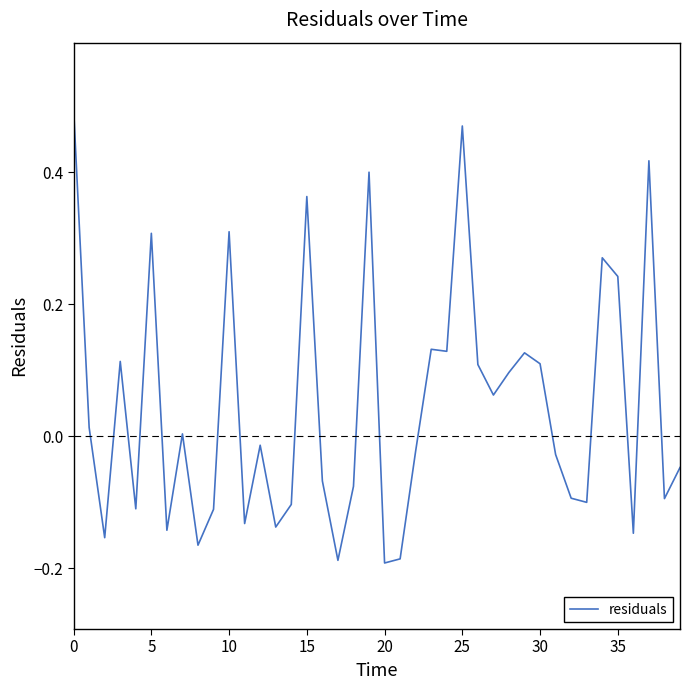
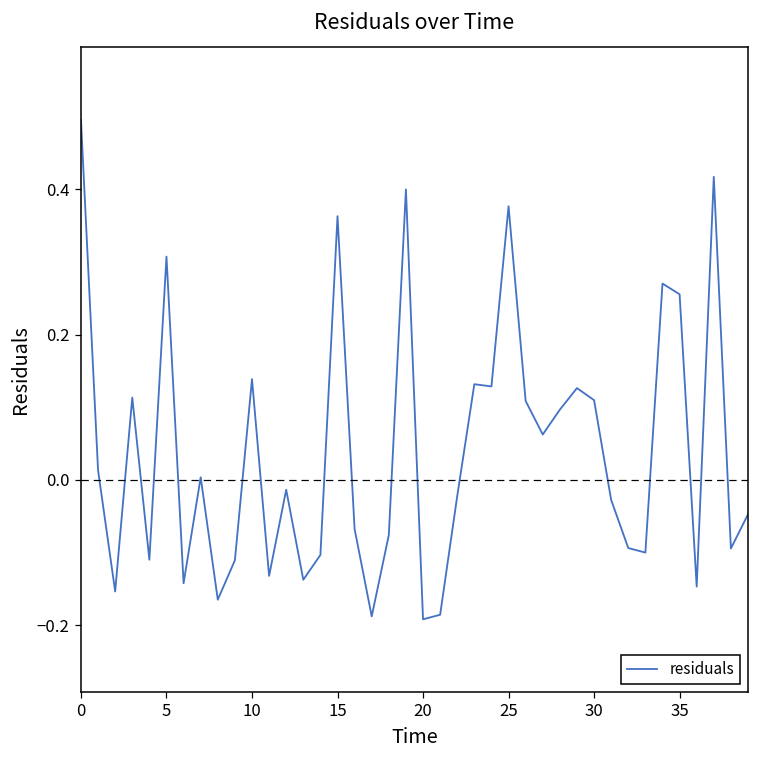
10: 0.31 -> 0.14
25: 0.47 -> 0.38
35: 0.24 -> 0.26
